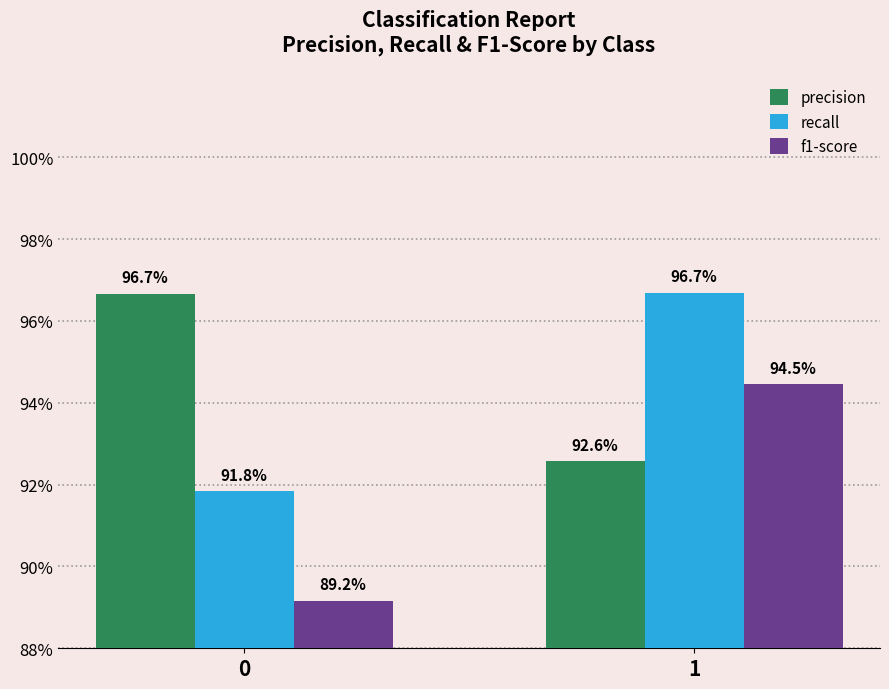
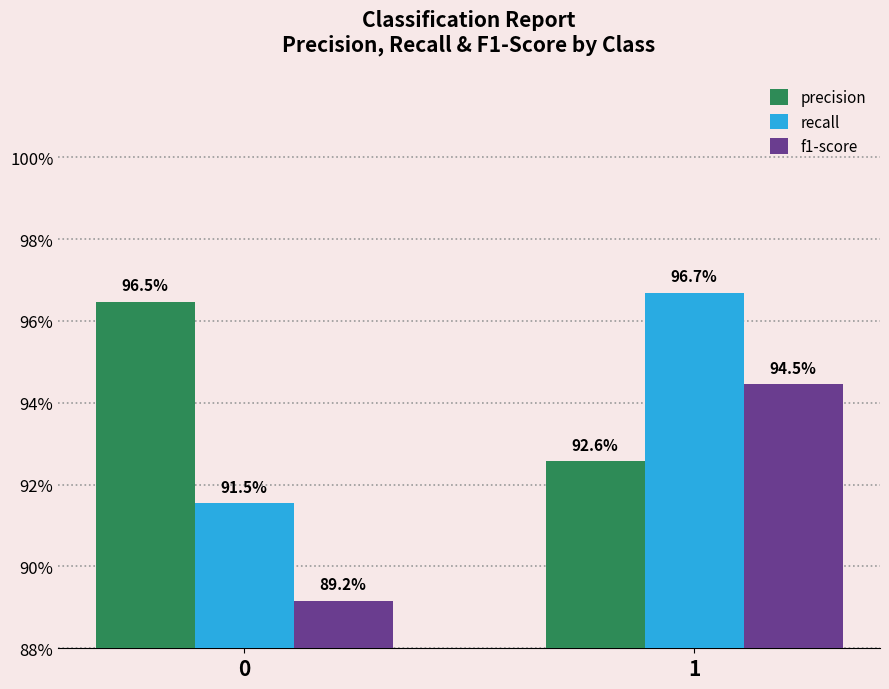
precision, 0: 96.7% -> 96.5%
recall, 0: 91.8% -> 91.5%
